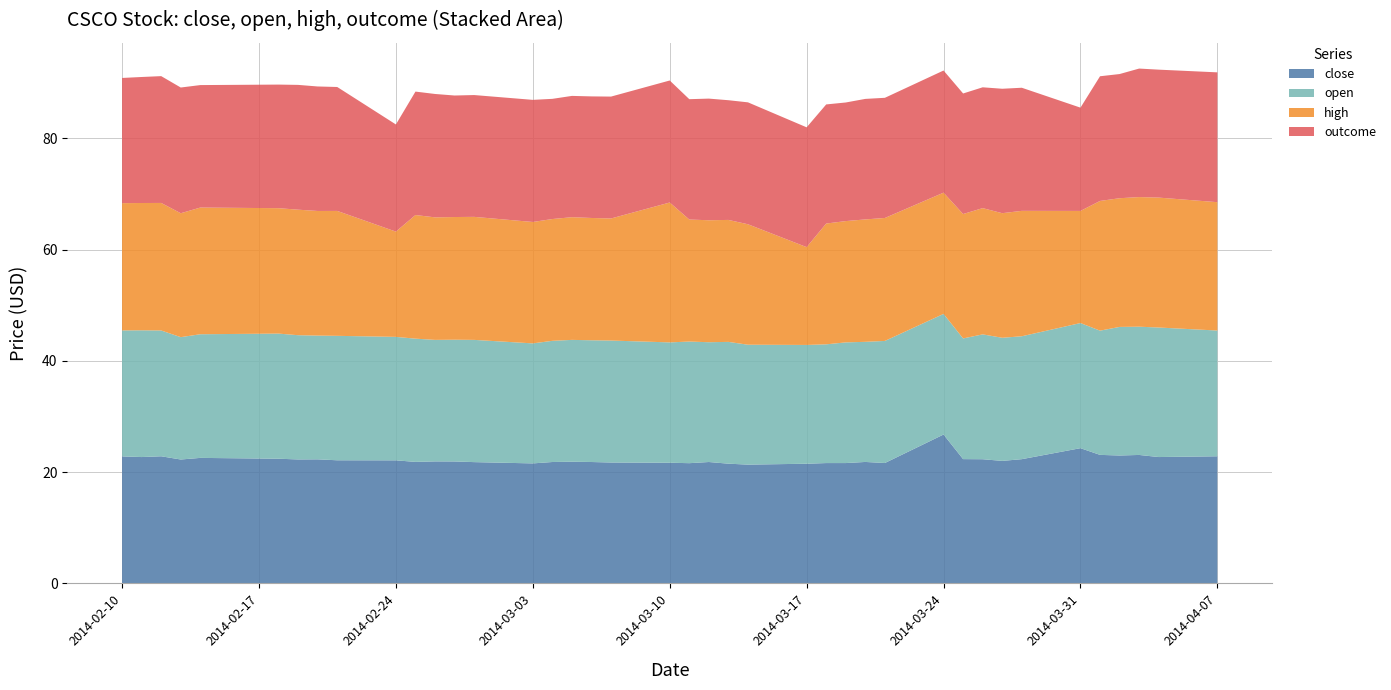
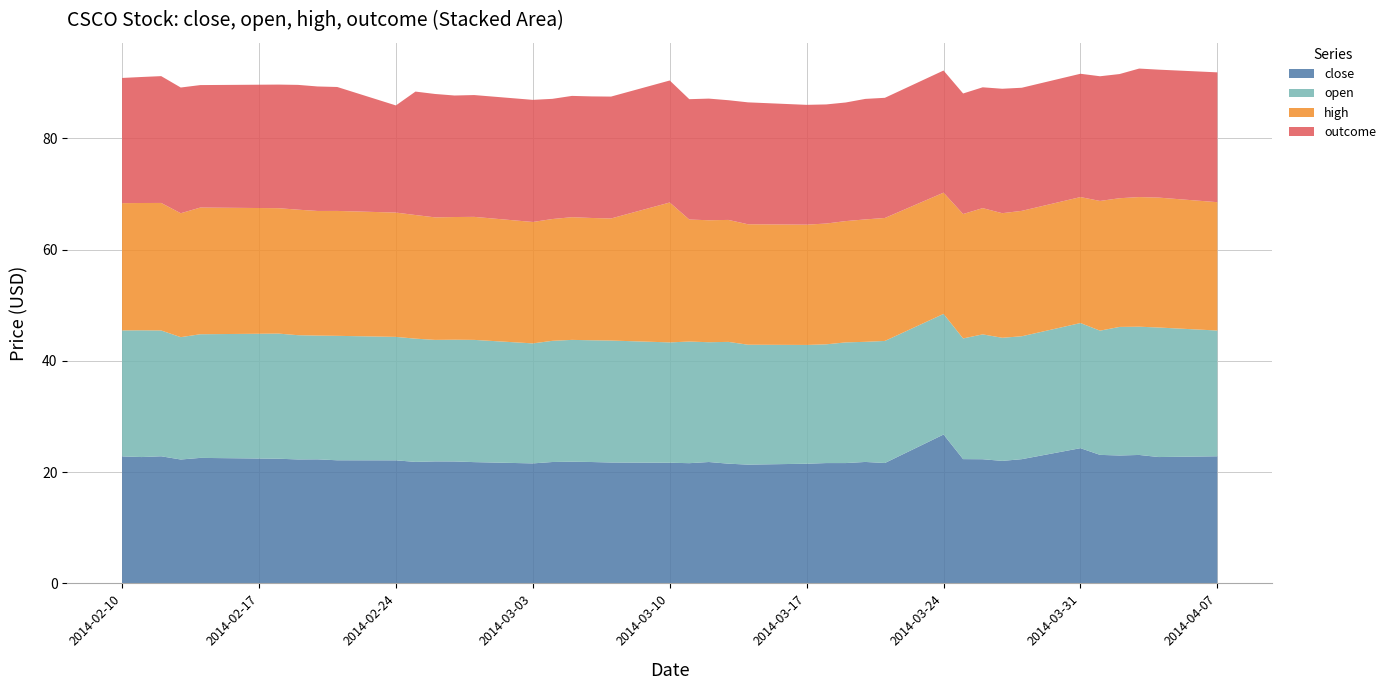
high, 2014-02-24: 19 -> 22
high, 2014-03-17: 18 -> 22
high, 2014-03-31: 20 -> 23
outcome, 2014-03-31: 19 -> 22
